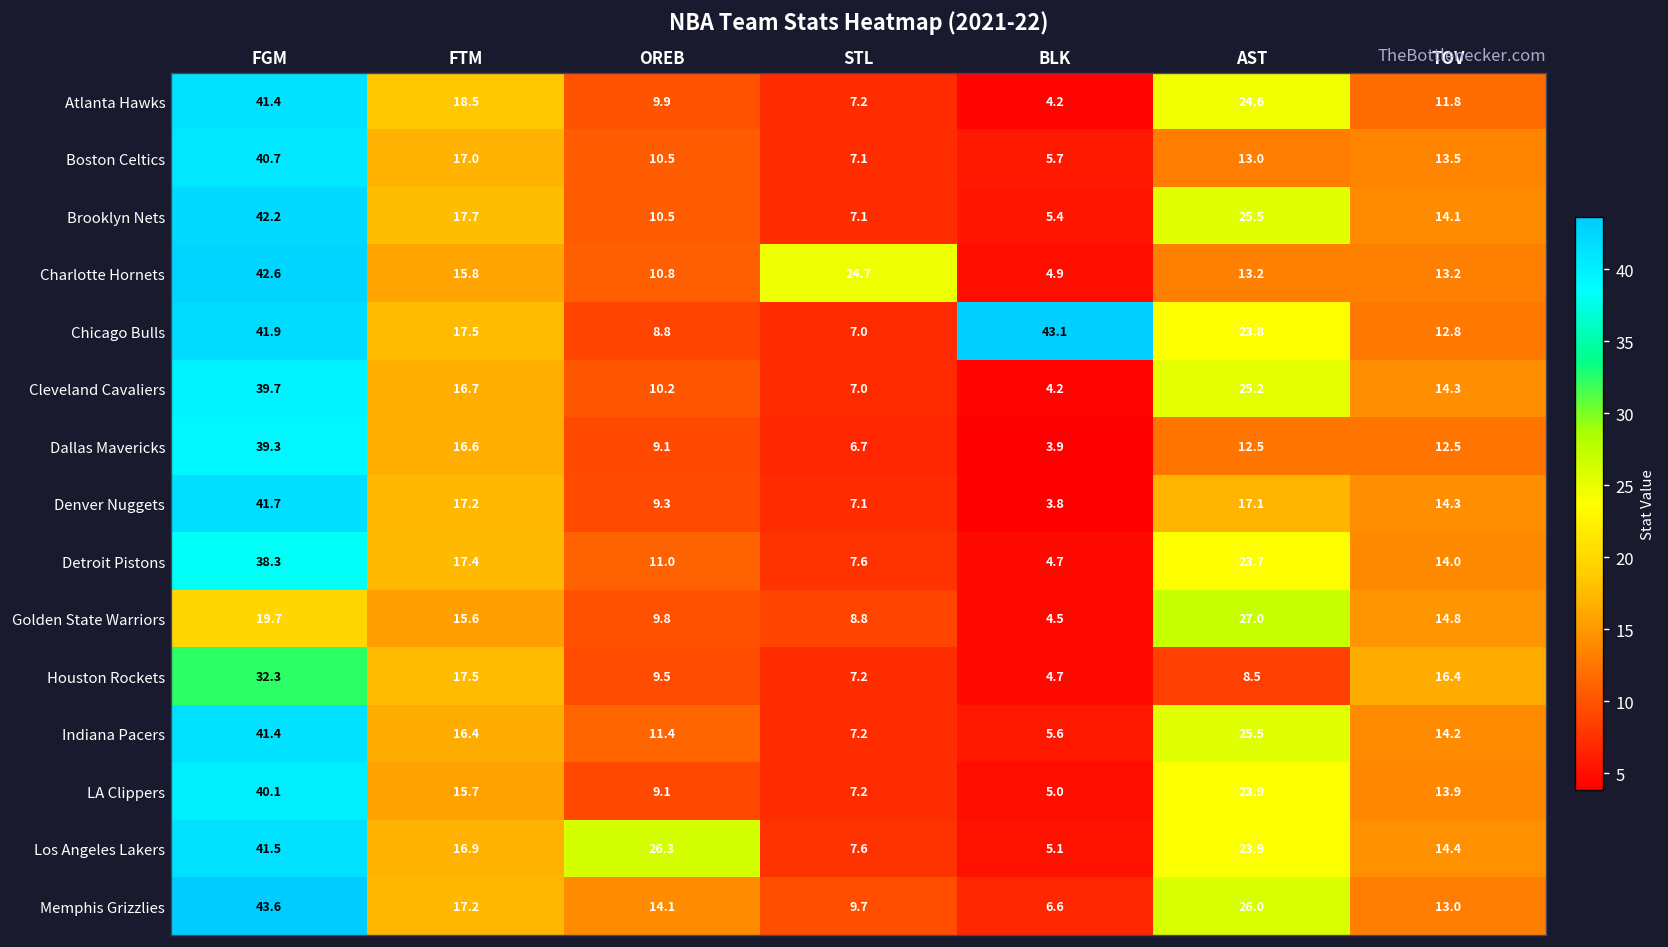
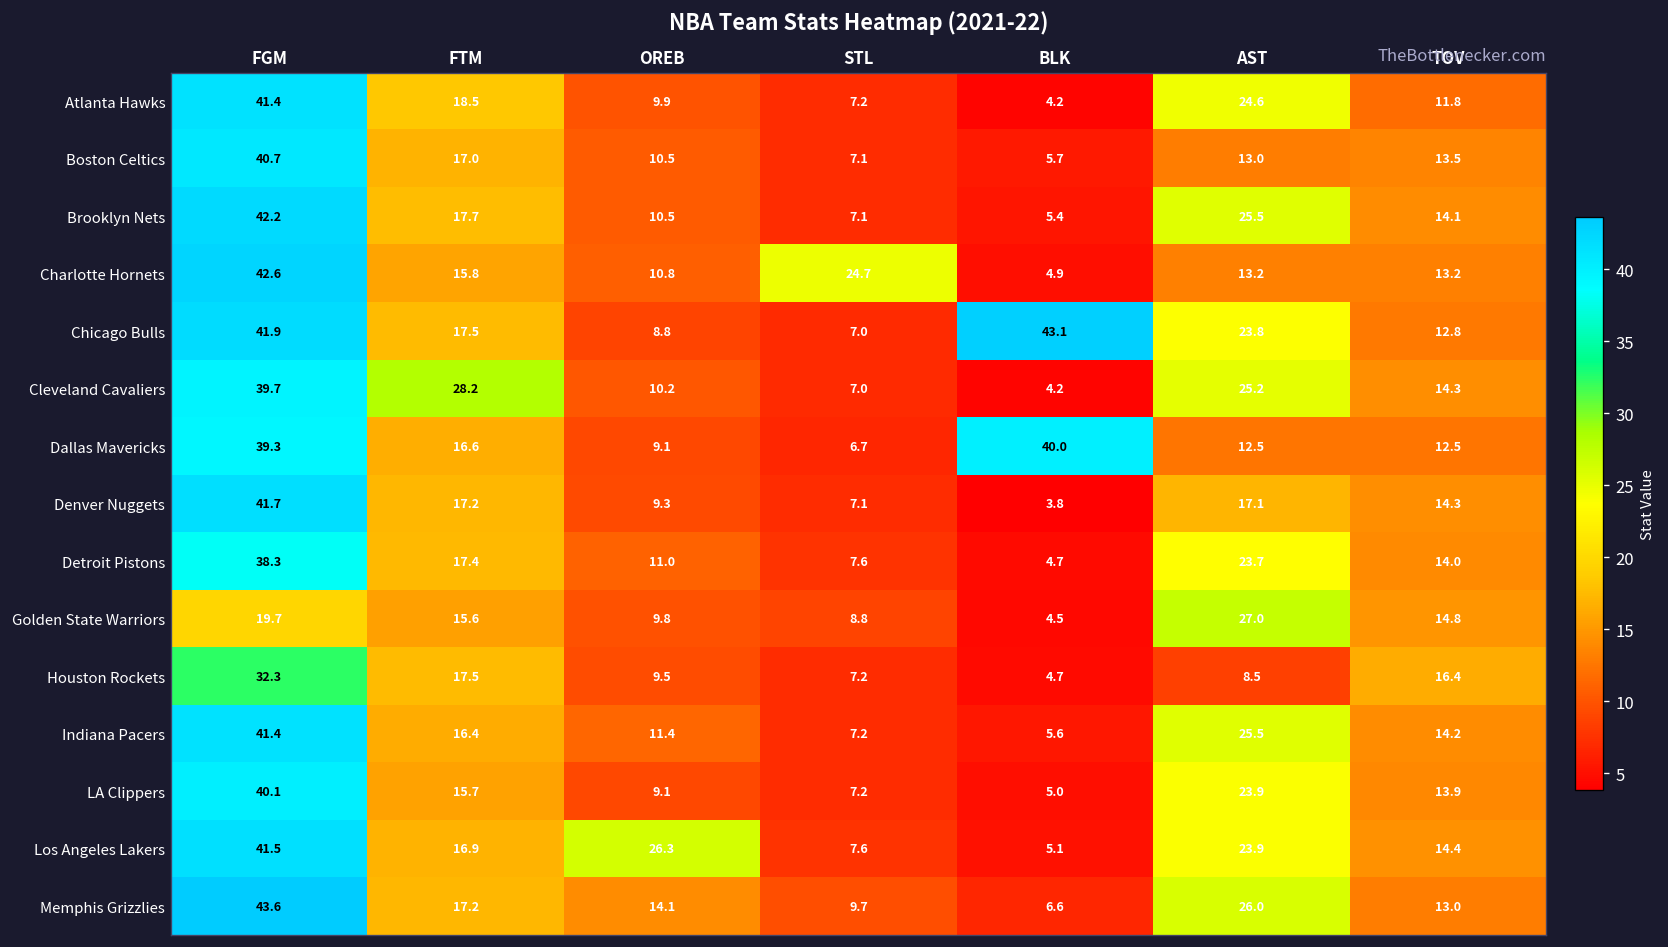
Cleveland Cavaliers, FTM: 16.7 -> 28.2
Dallas Mavericks, BLK: 3.9 -> 40.0
